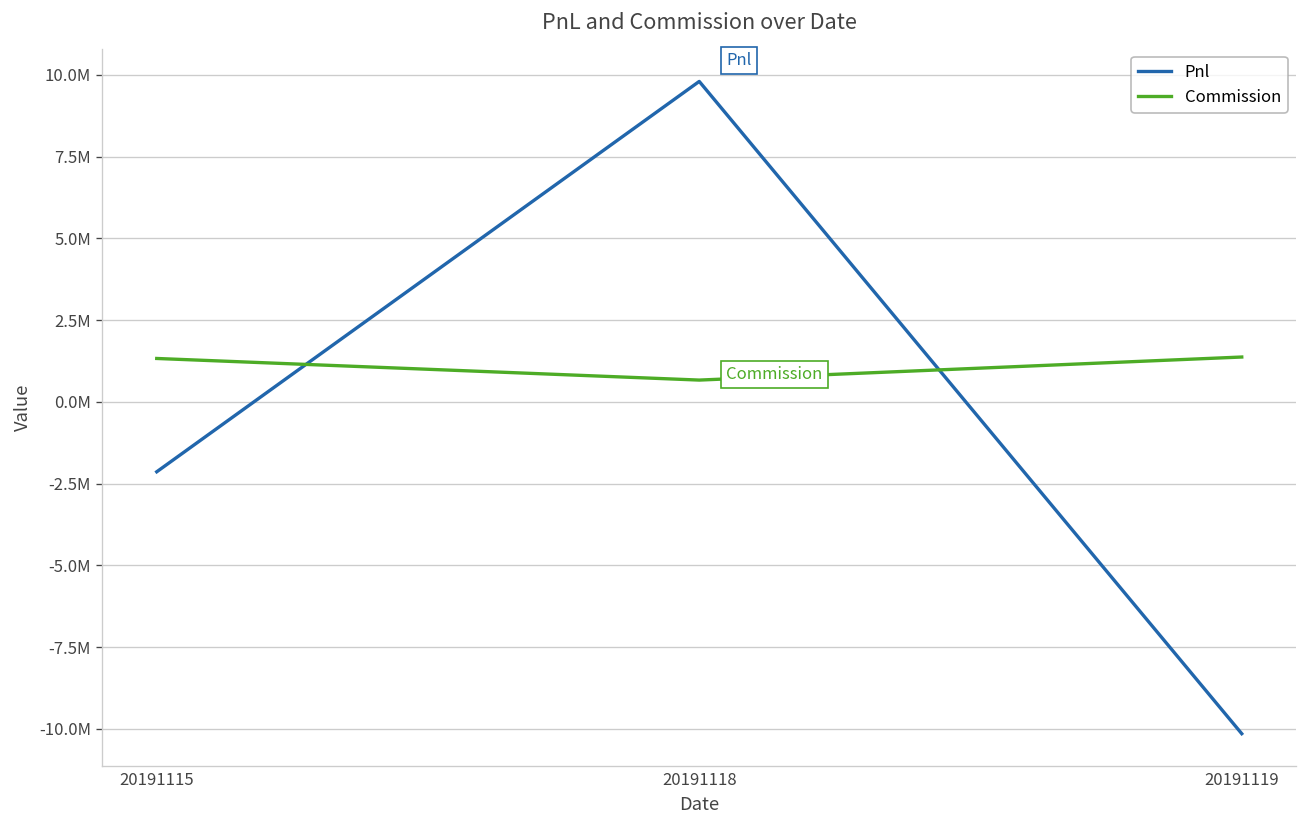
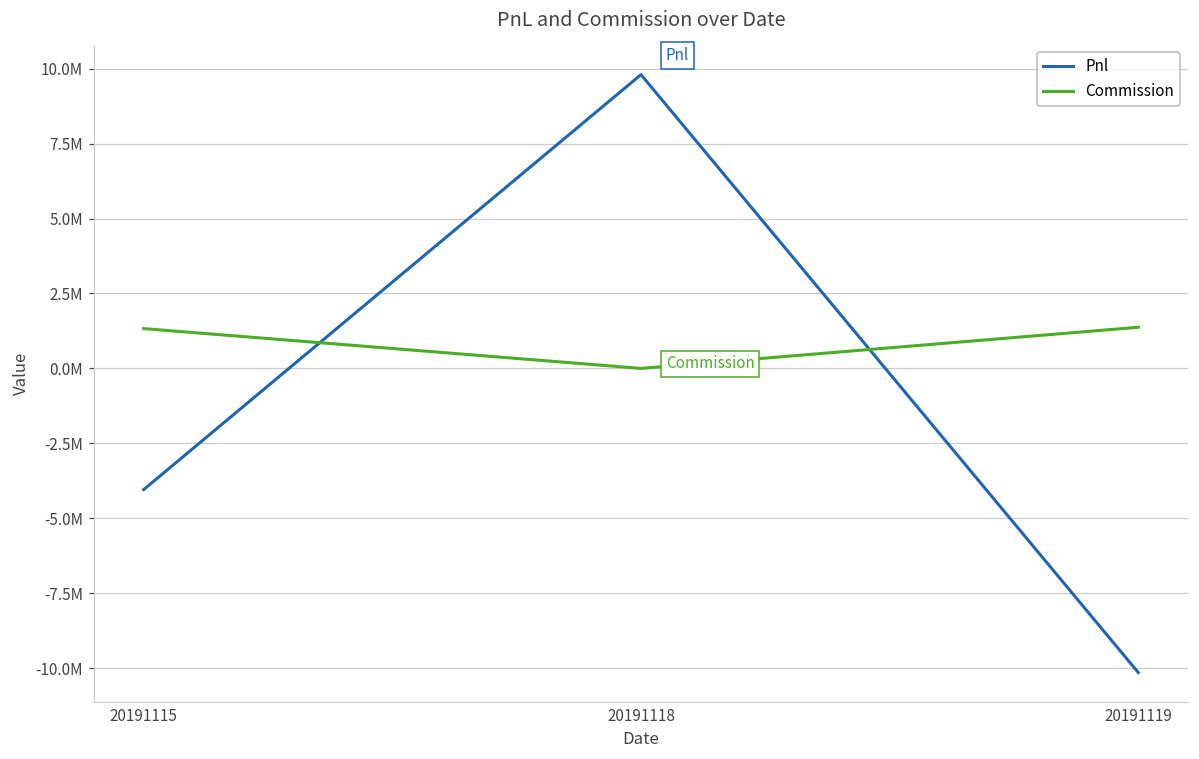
Pnl, 20191115: -2100000 -> -4000000
Commission, 20191118: 700000 -> 0
